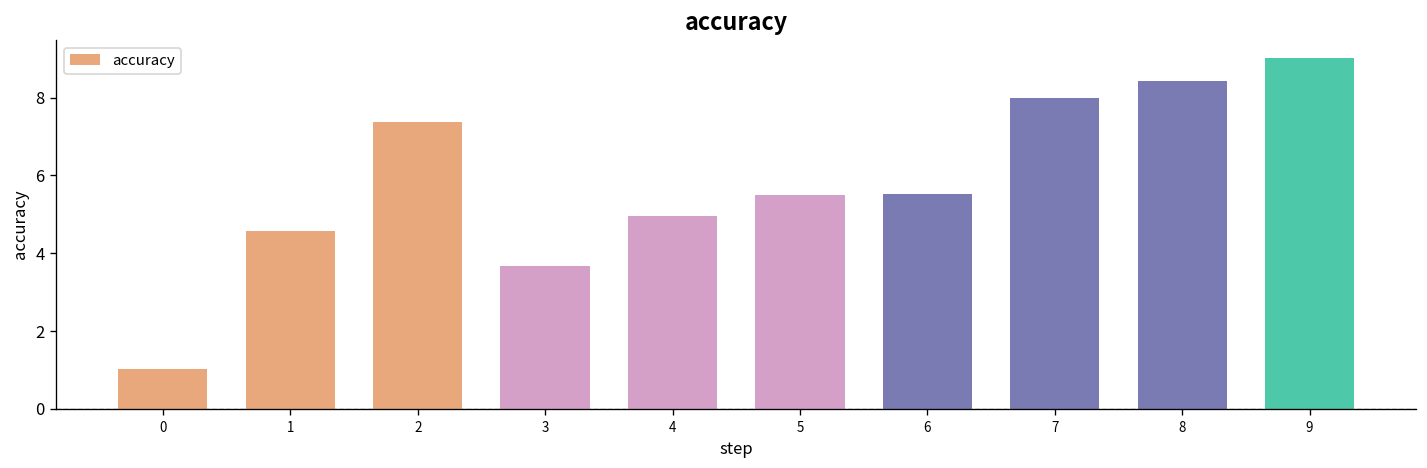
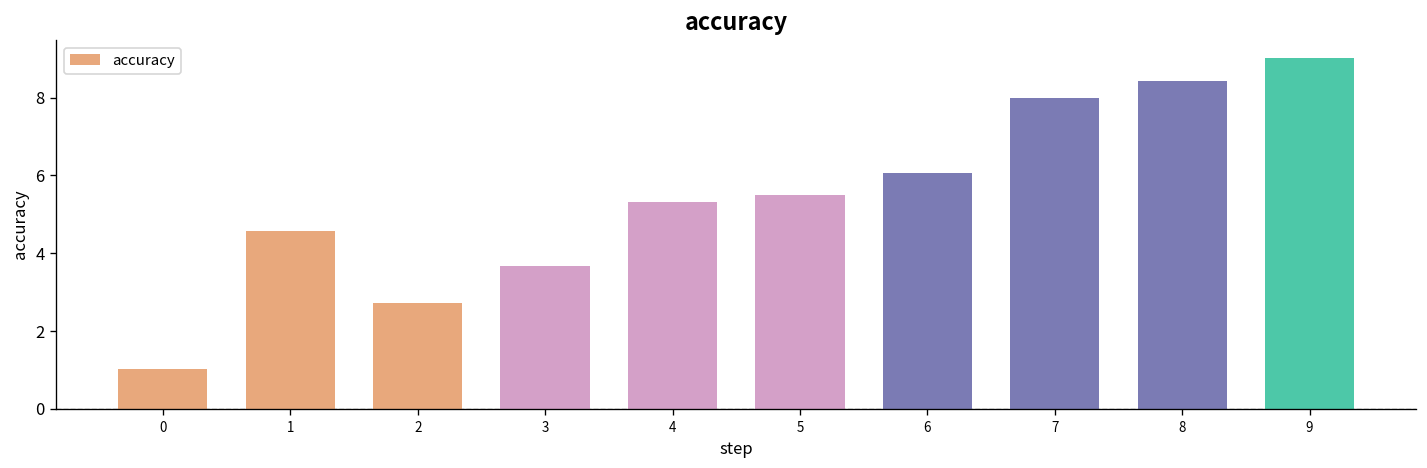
2: 7.4 -> 2.7
4: 5.0 -> 5.3
6: 5.5 -> 6.1
